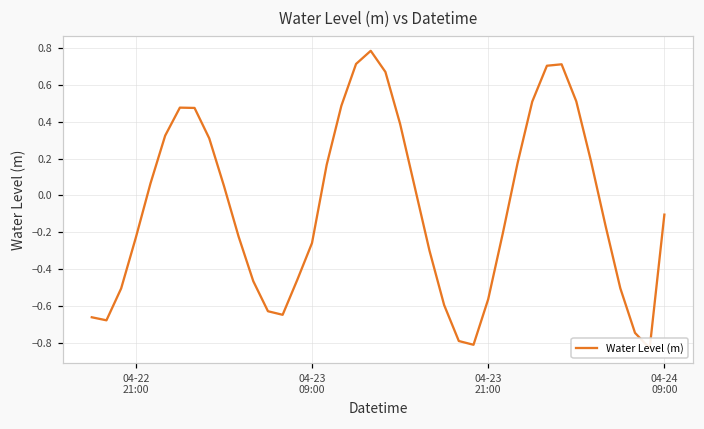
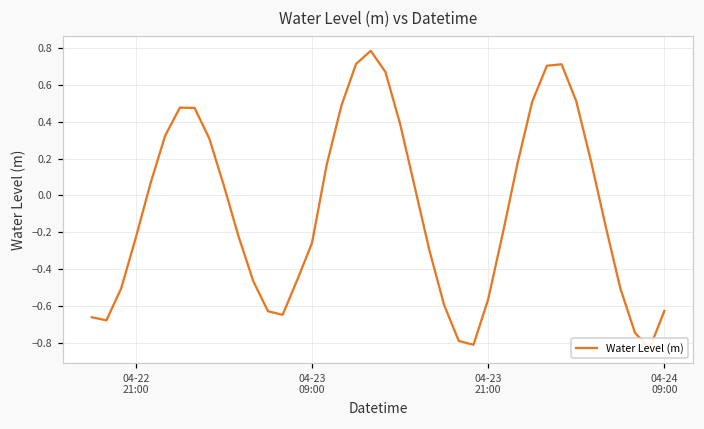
04-24 09:00: -0.10 -> -0.63
